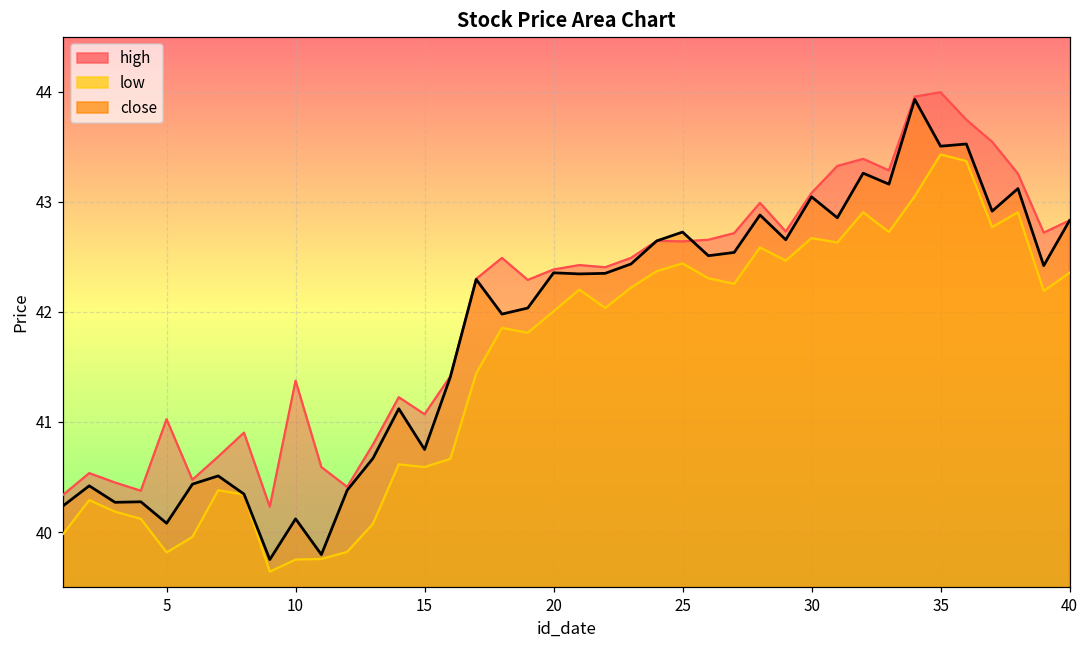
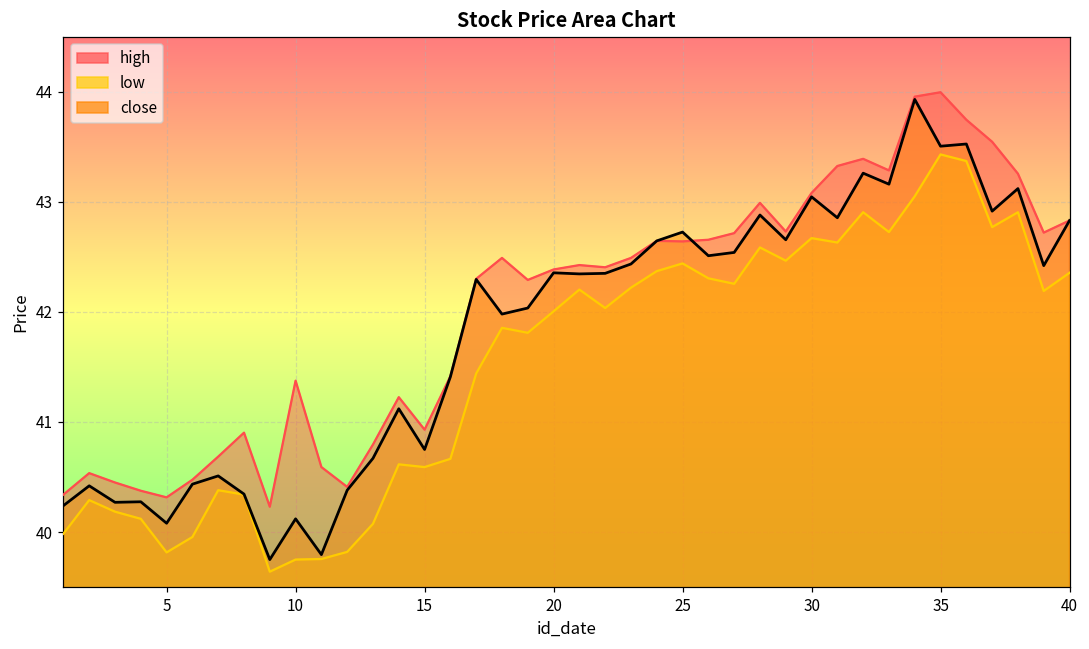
high, 5: 41.03 -> 40.32
high, 15: 41.07 -> 40.93
